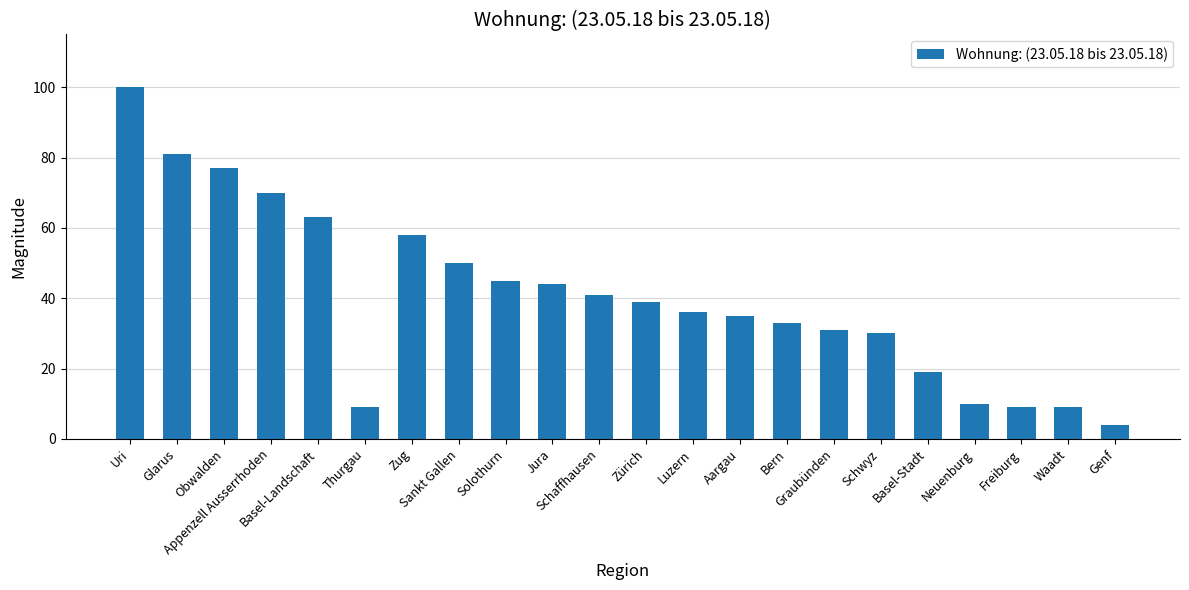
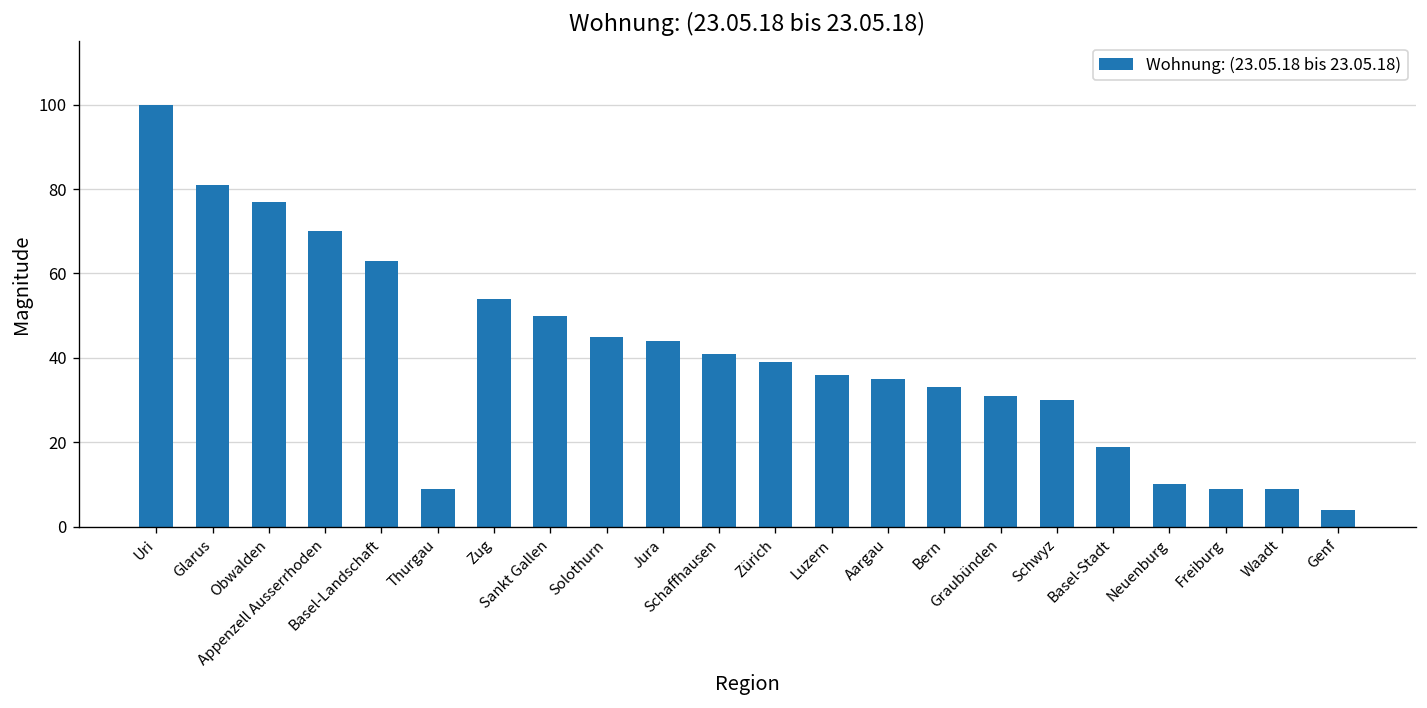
Zug: 58 -> 54
